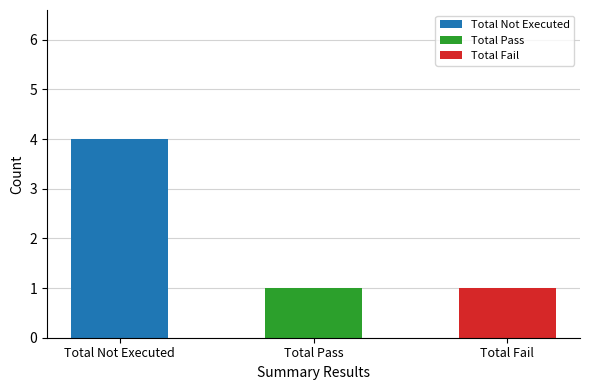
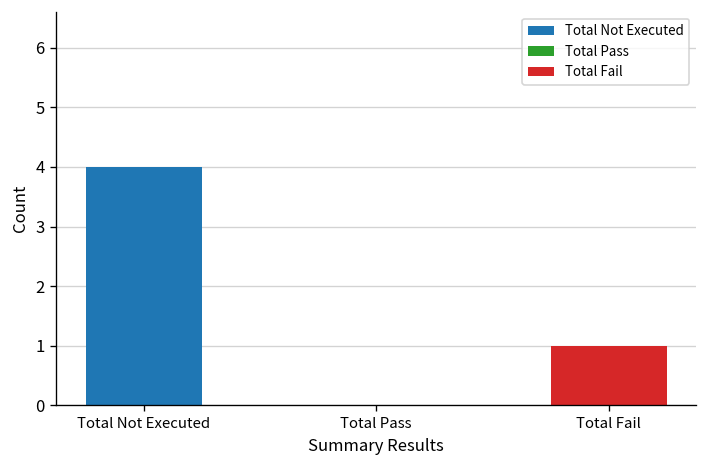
Total Pass: 1 -> 0
